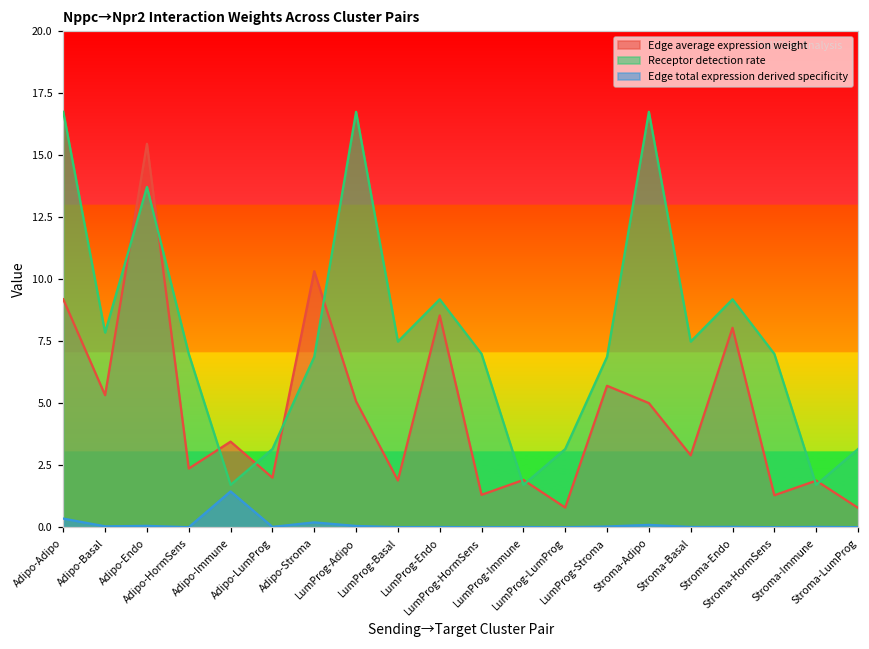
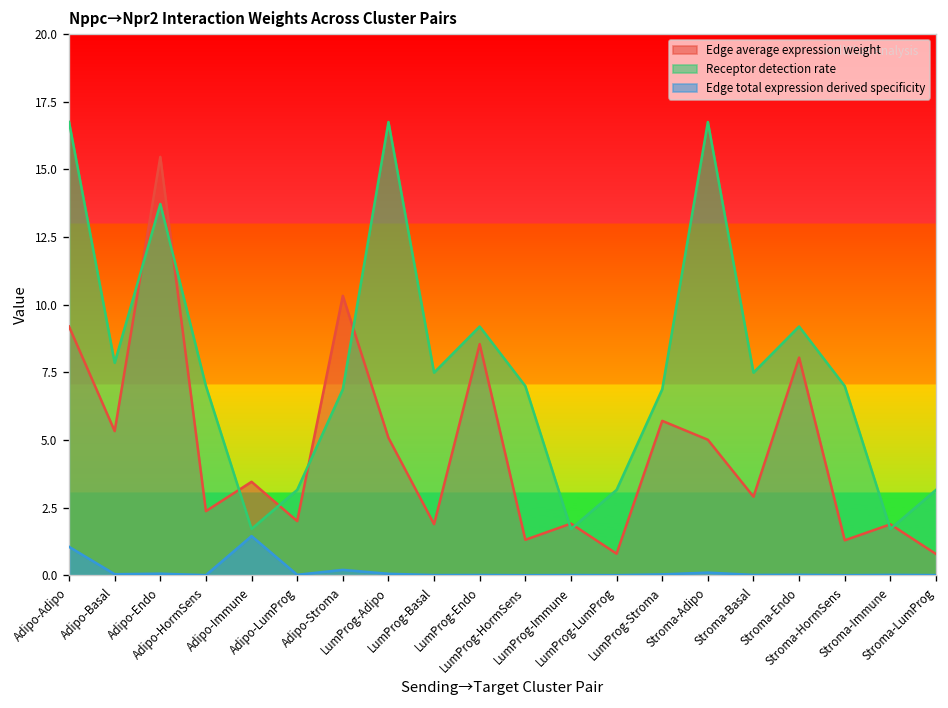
Edge total expression derived specificity, Adipo-Adipo: 0.3 -> 1.0
